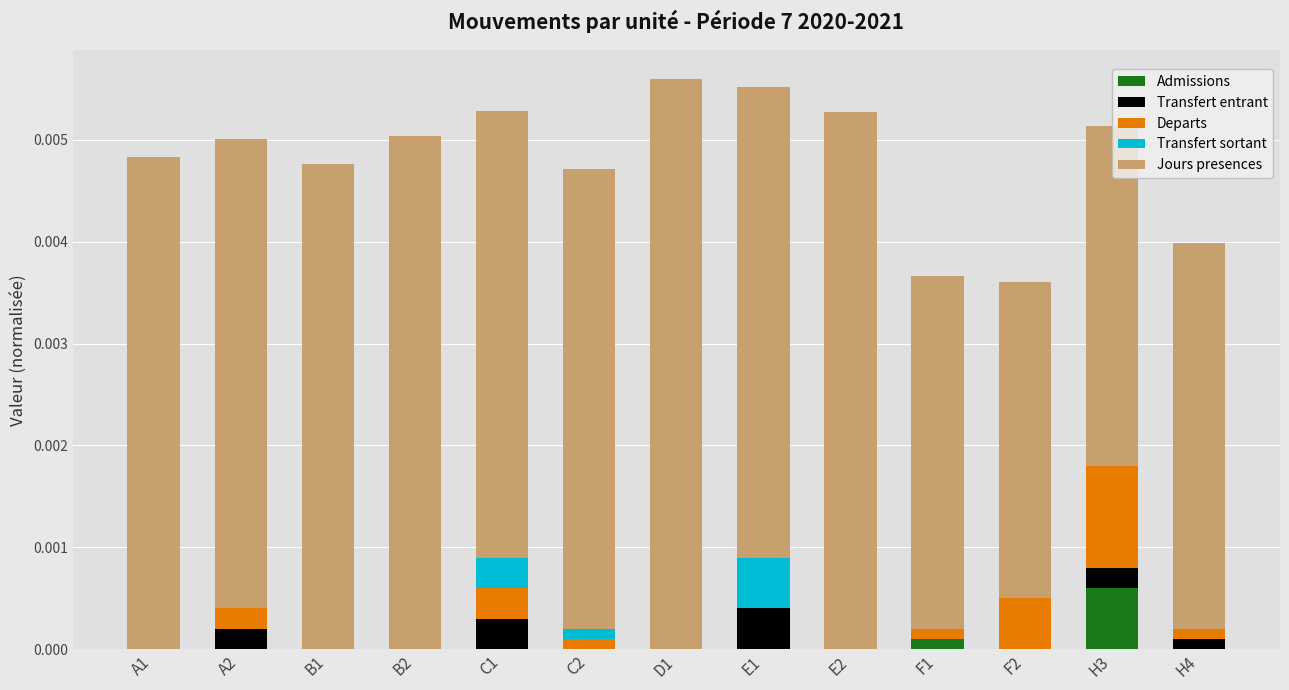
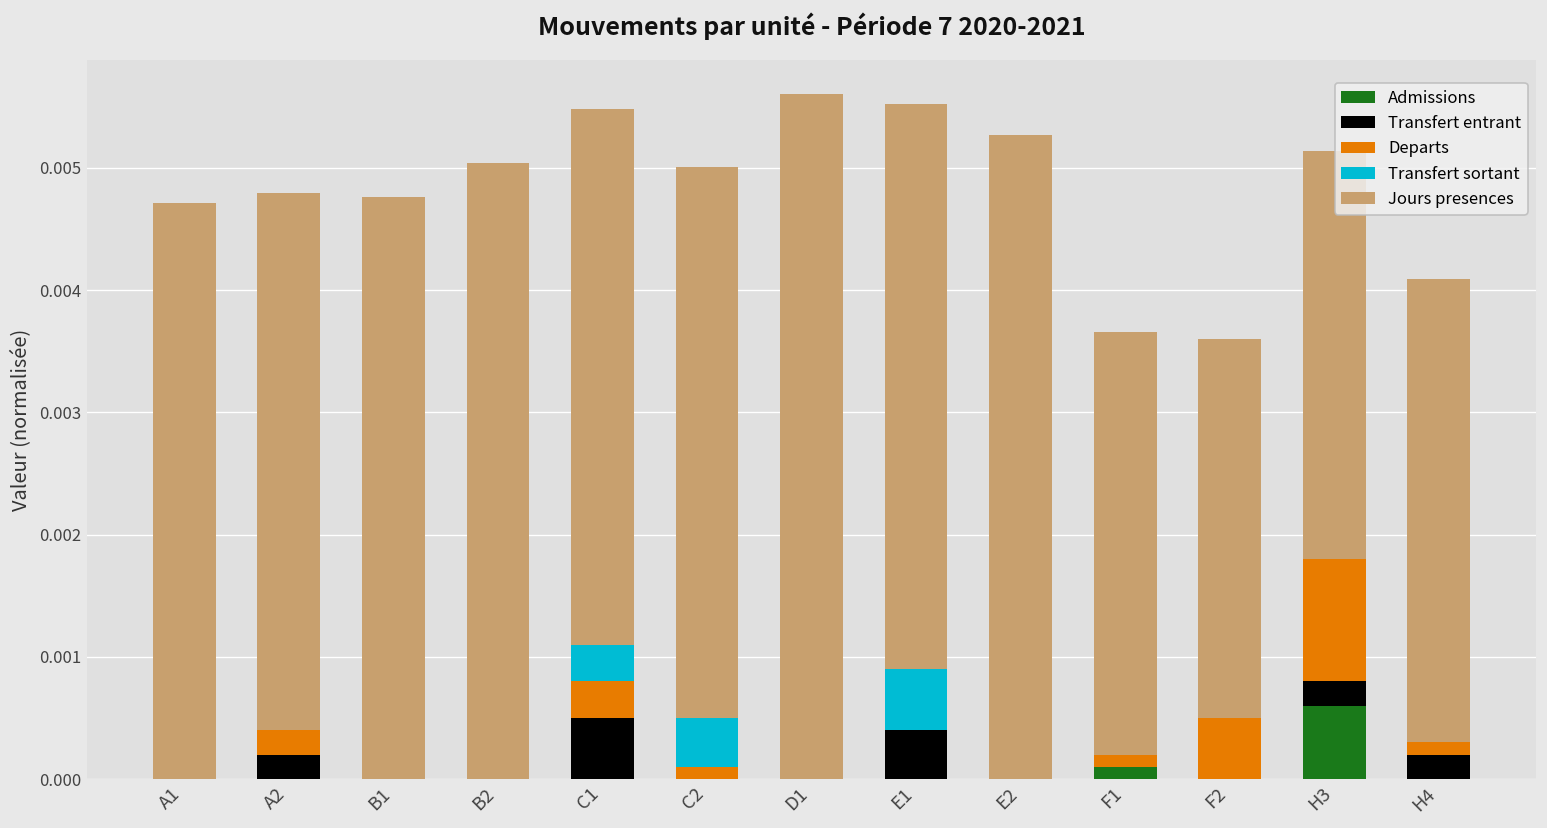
Jours presences, A1: 0.00483 -> 0.00471
Jours presences, A2: 0.00461 -> 0.00439
Transfert entrant, C1: 0.00030 -> 0.00050
Transfert sortant, C2: 0.00010 -> 0.00040
Transfert entrant, H4: 0.00010 -> 0.00020
